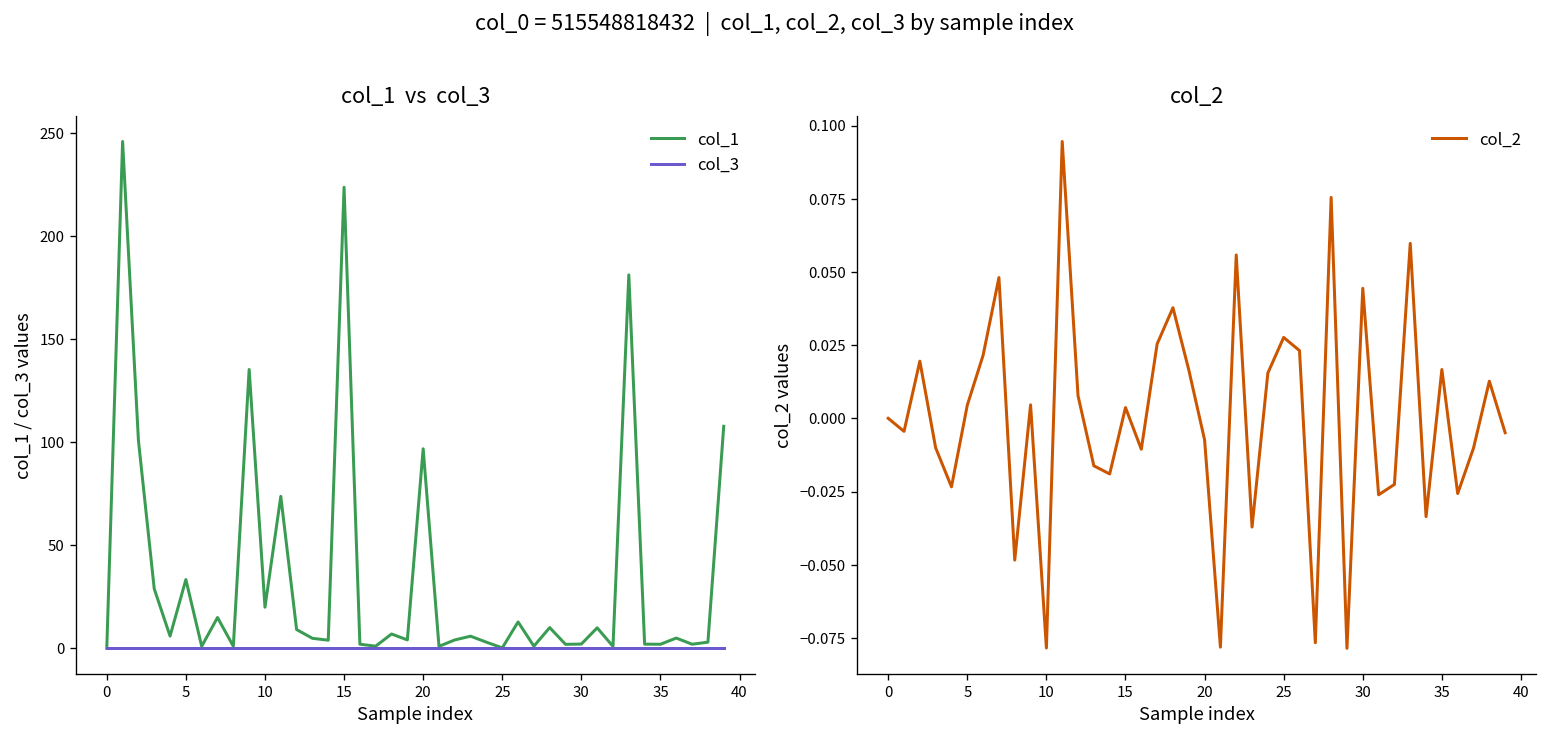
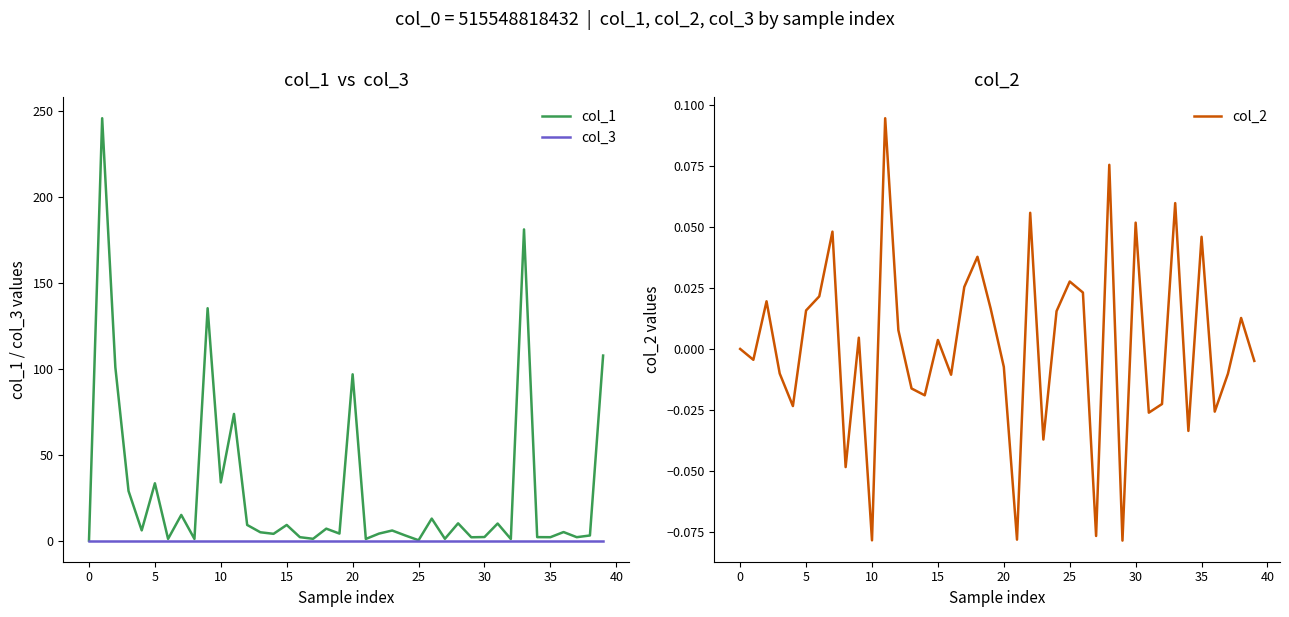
col_1 vs col_3, col_1, 10: 20 -> 34
col_1 vs col_3, col_1, 15: 224 -> 9
col_2, 5: 0.004 -> 0.016
col_2, 30: 0.044 -> 0.052
col_2, 35: 0.017 -> 0.046
